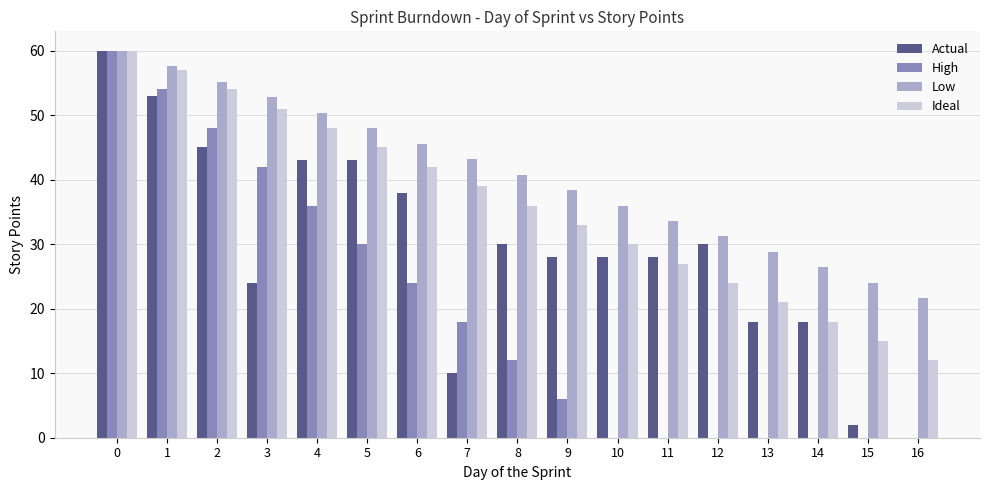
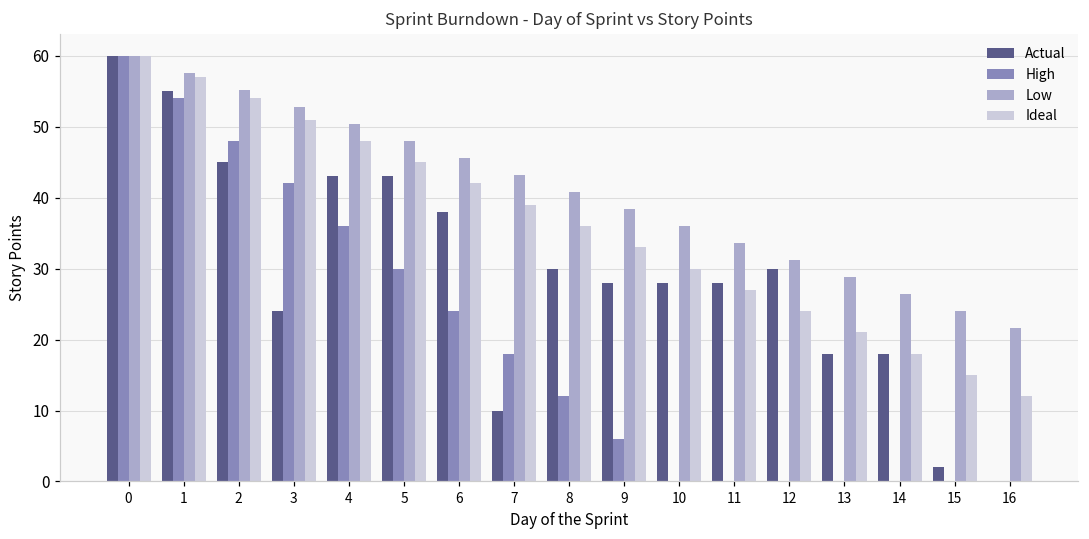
Actual, 1: 53 -> 55
